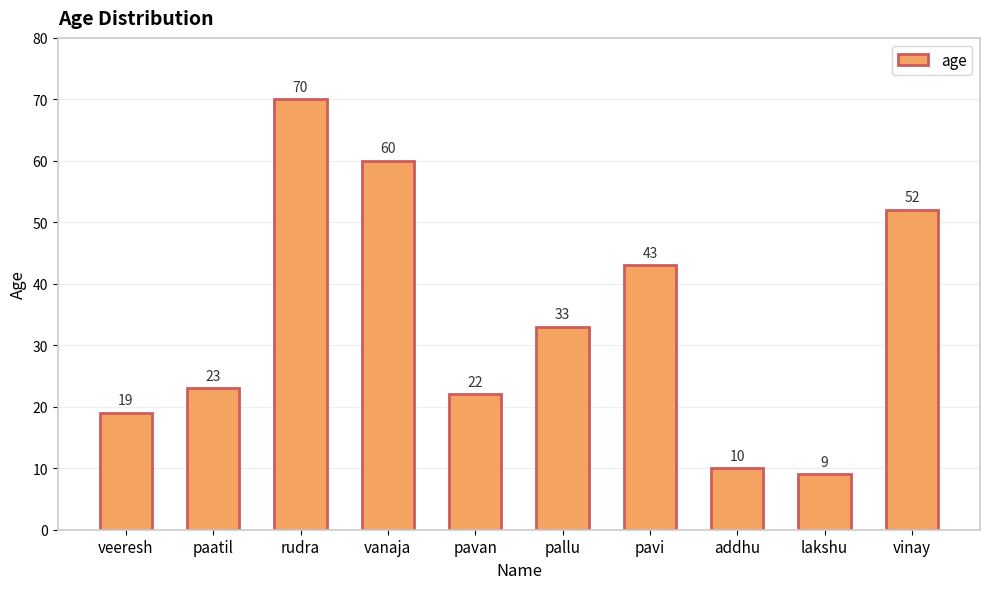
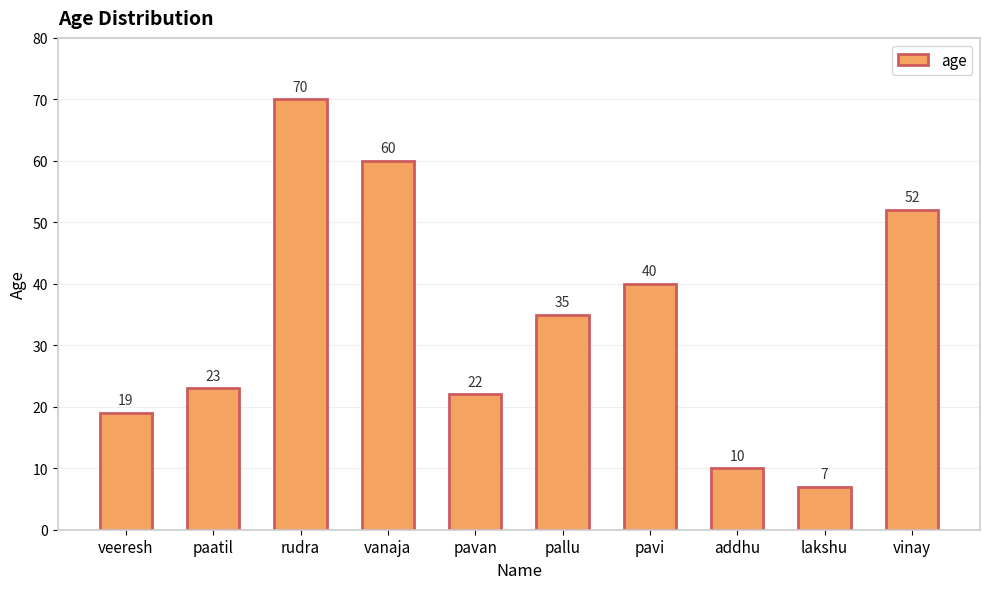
pallu: 33 -> 35
pavi: 43 -> 40
lakshu: 9 -> 7
